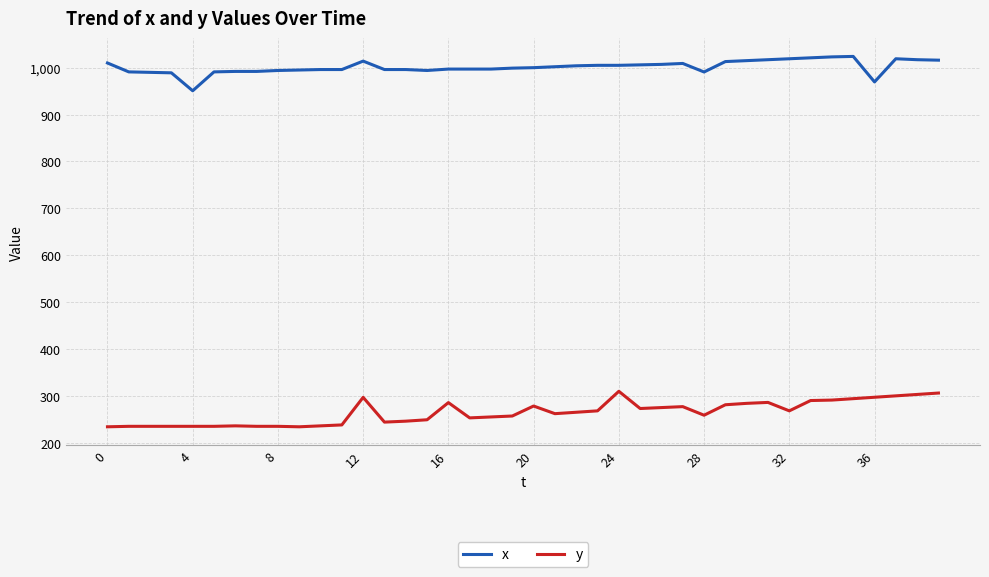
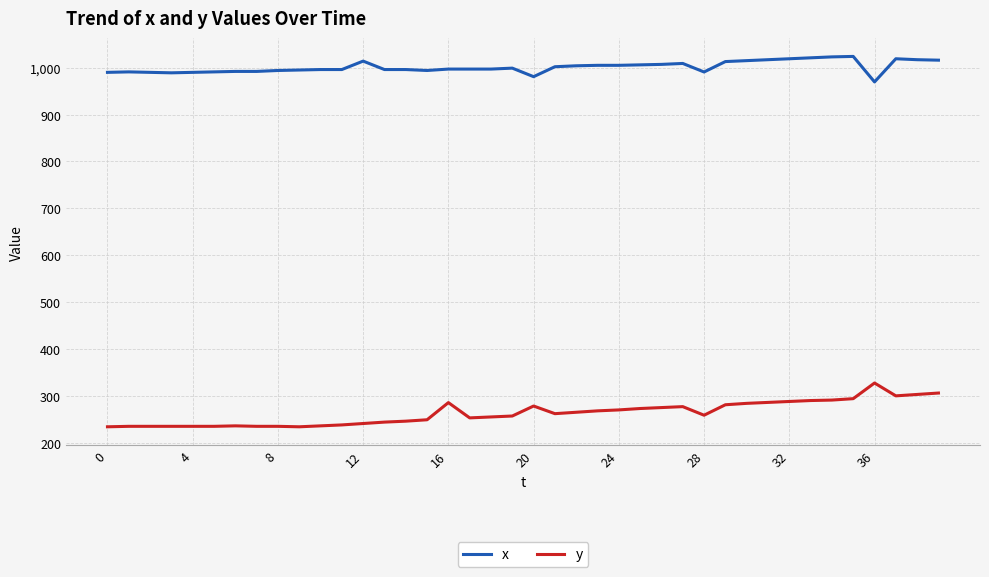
x, 0: 1,010 -> 990
x, 4: 950 -> 990
y, 12: 300 -> 240
x, 20: 1,000 -> 980
y, 24: 310 -> 270
y, 32: 270 -> 290
y, 36: 300 -> 330
